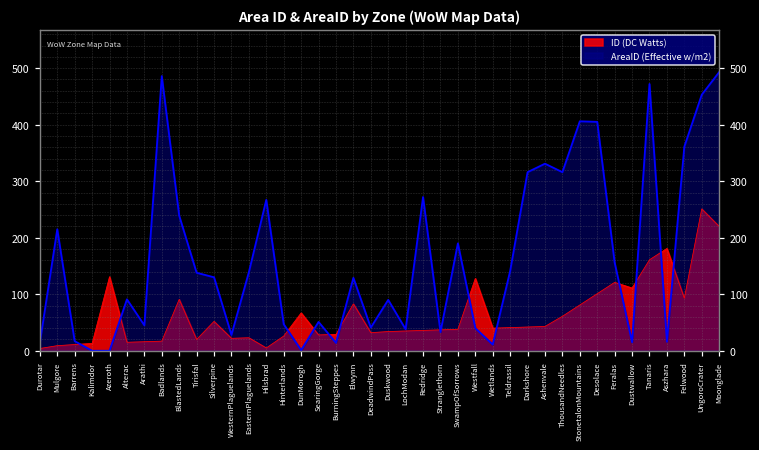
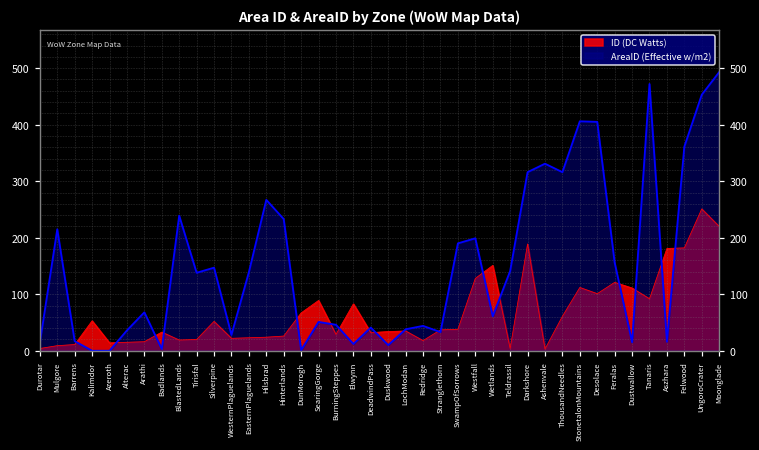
ID (DC Watts), Kalimdor: 10 -> 50
ID (DC Watts), Azeroth: 130 -> 10
AreaID (Effective w/m2), Alterac: 90 -> 40
AreaID (Effective w/m2), Arathi: 50 -> 70
ID (DC Watts), Badlands: 20 -> 30
AreaID (Effective w/m2), Badlands: 490 -> 0
ID (DC Watts), BlastedLands: 90 -> 20
AreaID (Effective w/m2), Silverpine: 130 -> 150
ID (DC Watts), Hilsbrad: 10 -> 20
AreaID (Effective w/m2), Hinterlands: 50 -> 230
ID (DC Watts), SearingGorge: 30 -> 90
AreaID (Effective w/m2), BurningSteppes: 10 -> 50
AreaID (Effective w/m2), Elwynn: 130 -> 10
AreaID (Effective w/m2), Duskwood: 90 -> 10
ID (DC Watts), Redridge: 40 -> 20
AreaID (Effective w/m2), Redridge: 270 -> 40
AreaID (Effective w/m2), Westfall: 40 -> 200
ID (DC Watts), Wetlands: 40 -> 150
AreaID (Effective w/m2), Wetlands: 10 -> 60
ID (DC Watts), Teldrassil: 40 -> 0
ID (DC Watts), Darkshore: 40 -> 190
ID (DC Watts), Ashenvale: 40 -> 0
ID (DC Watts), StonetalonMountains: 80 -> 110
ID (DC Watts), Tanaris: 160 -> 90
ID (DC Watts), Felwood: 90 -> 180
